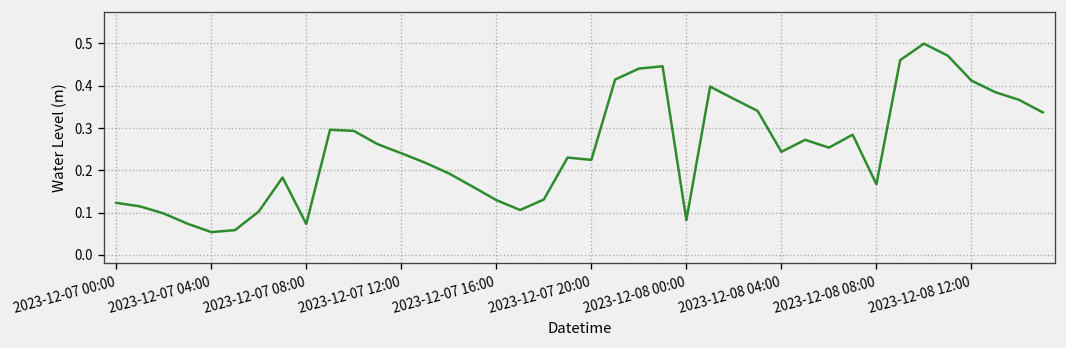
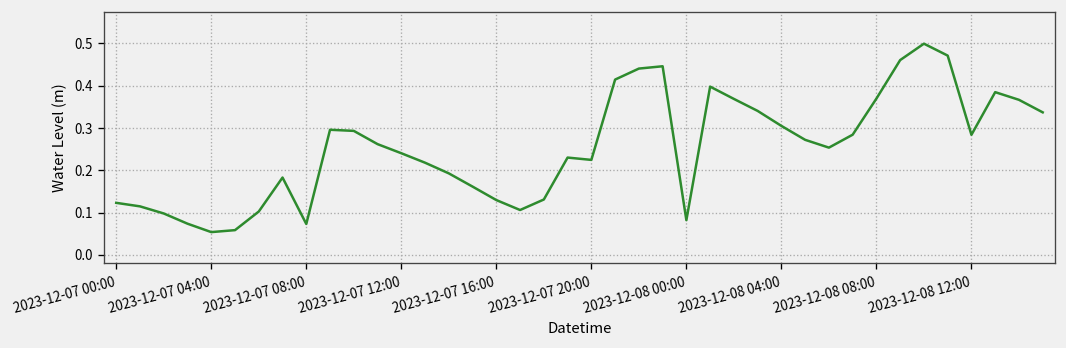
2023-12-08 04:00: 0.24 -> 0.31
2023-12-08 08:00: 0.17 -> 0.37
2023-12-08 12:00: 0.41 -> 0.28
